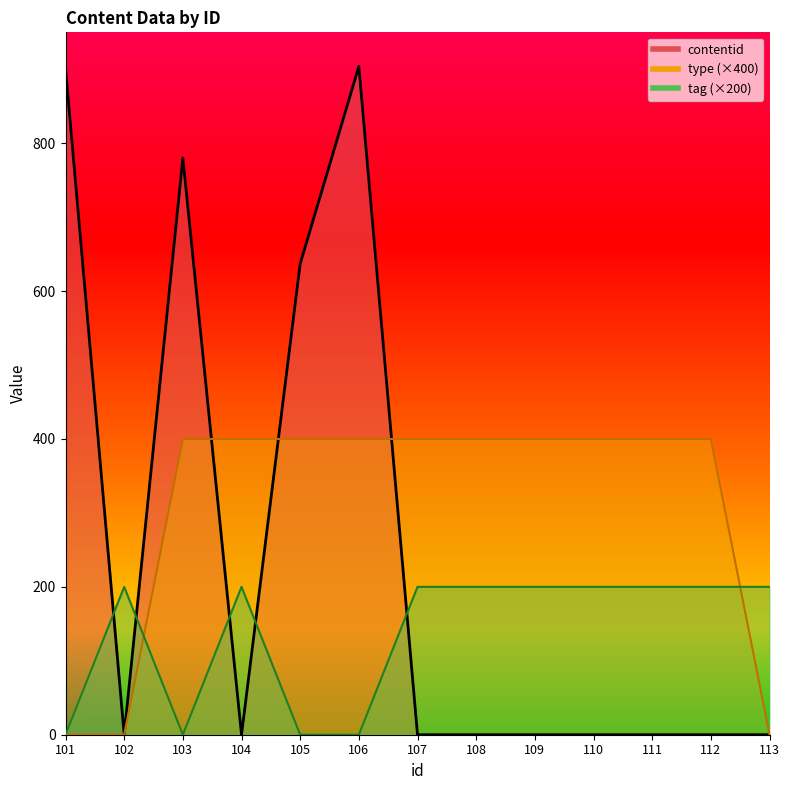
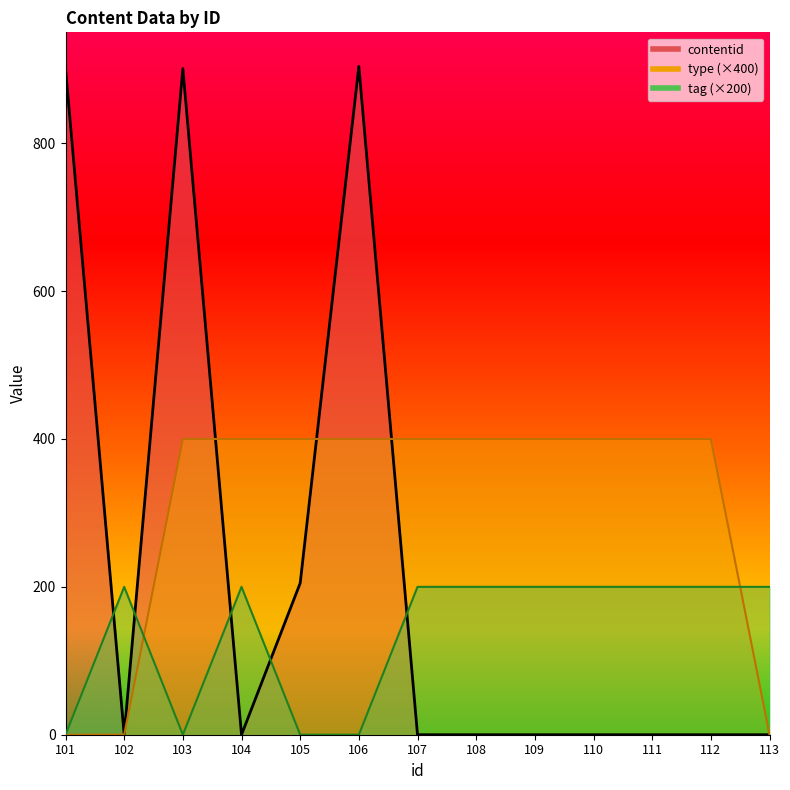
contentid, 103: 780 -> 900
contentid, 105: 640 -> 210
